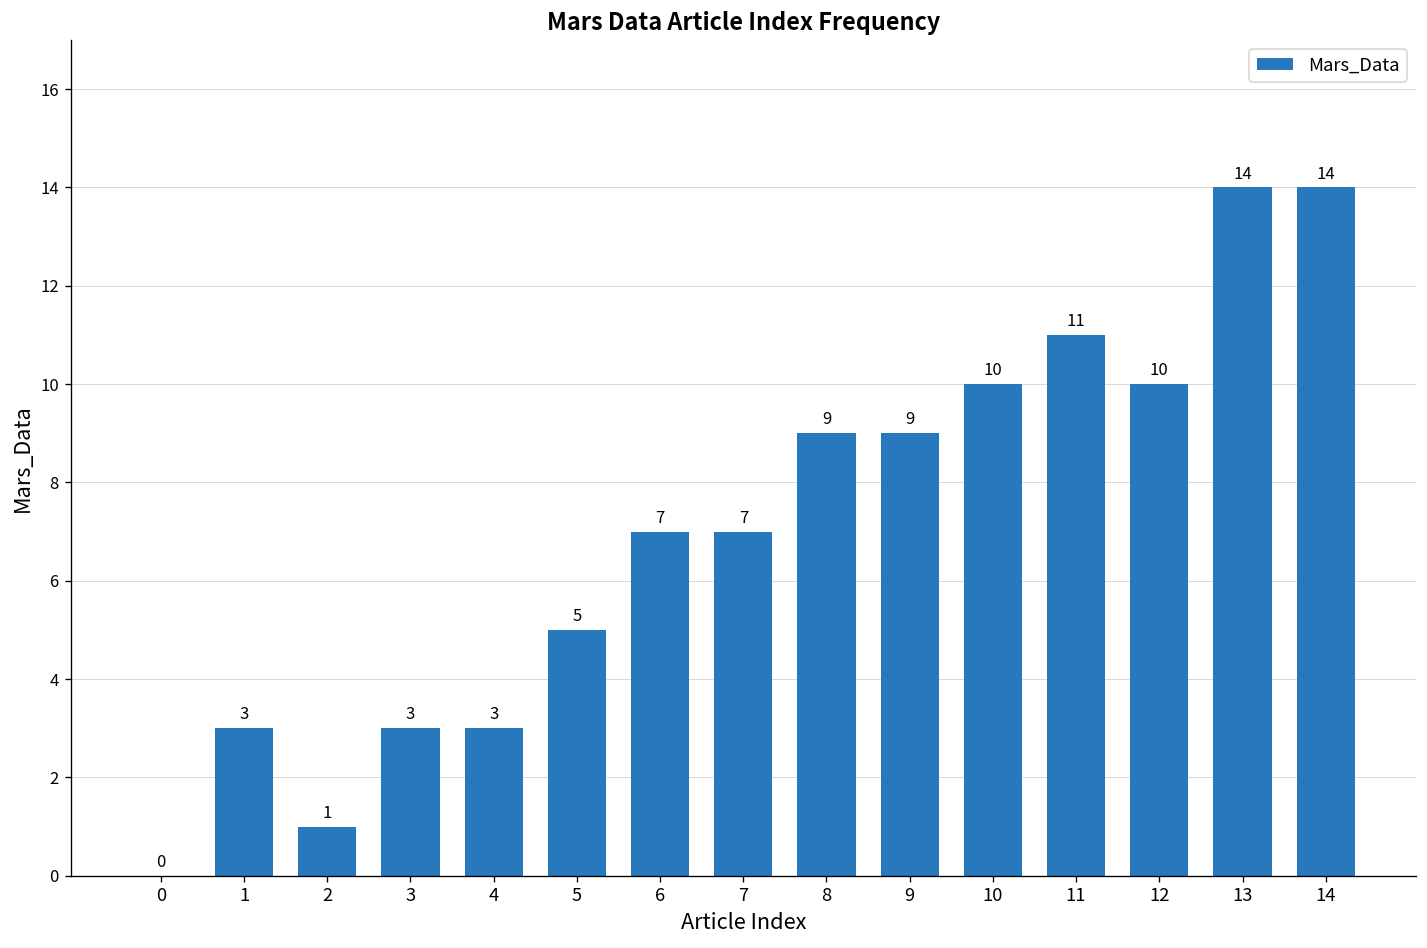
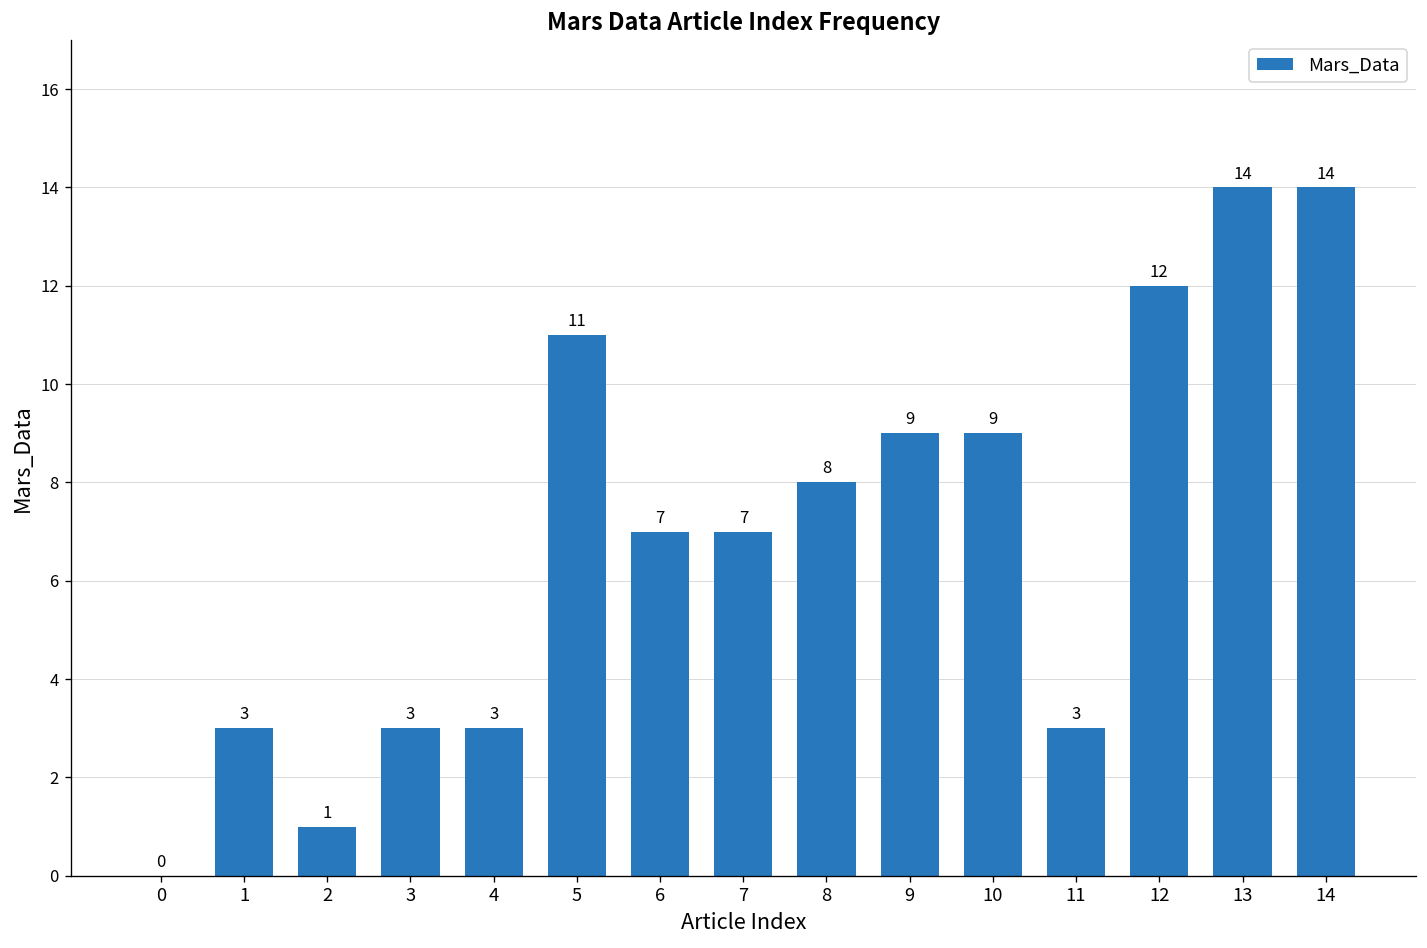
5: 5 -> 11
8: 9 -> 8
10: 10 -> 9
11: 11 -> 3
12: 10 -> 12
